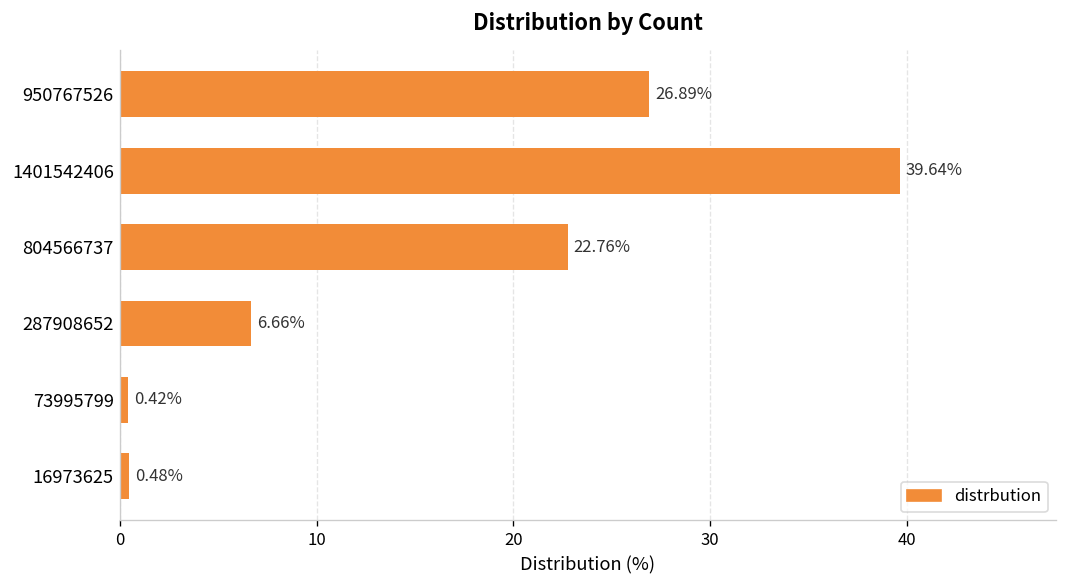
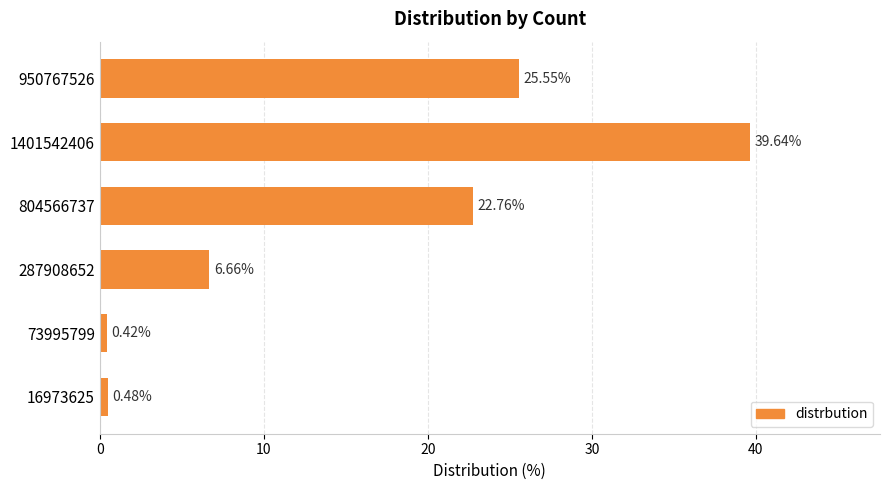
950767526: 26.89% -> 25.55%
